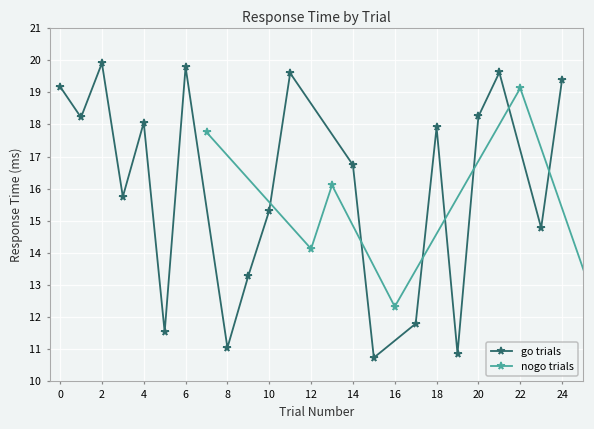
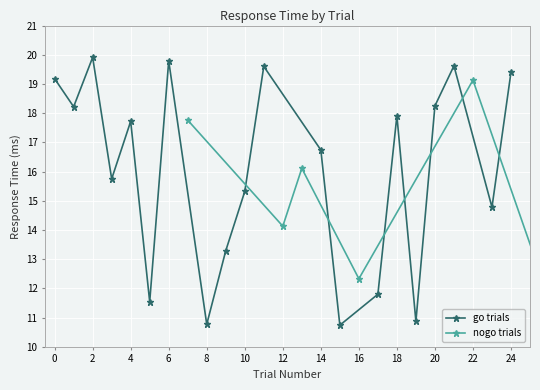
go trials, 4: 18.1 -> 17.7
go trials, 8: 11.1 -> 10.8
